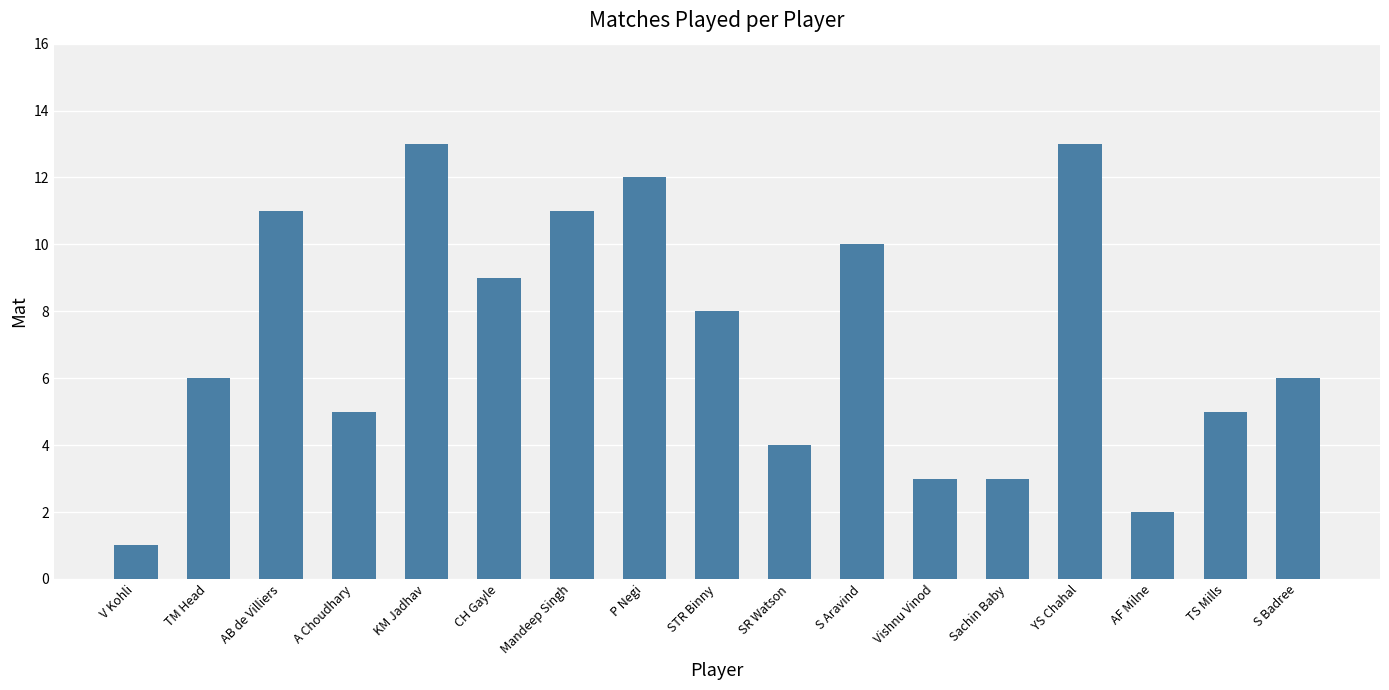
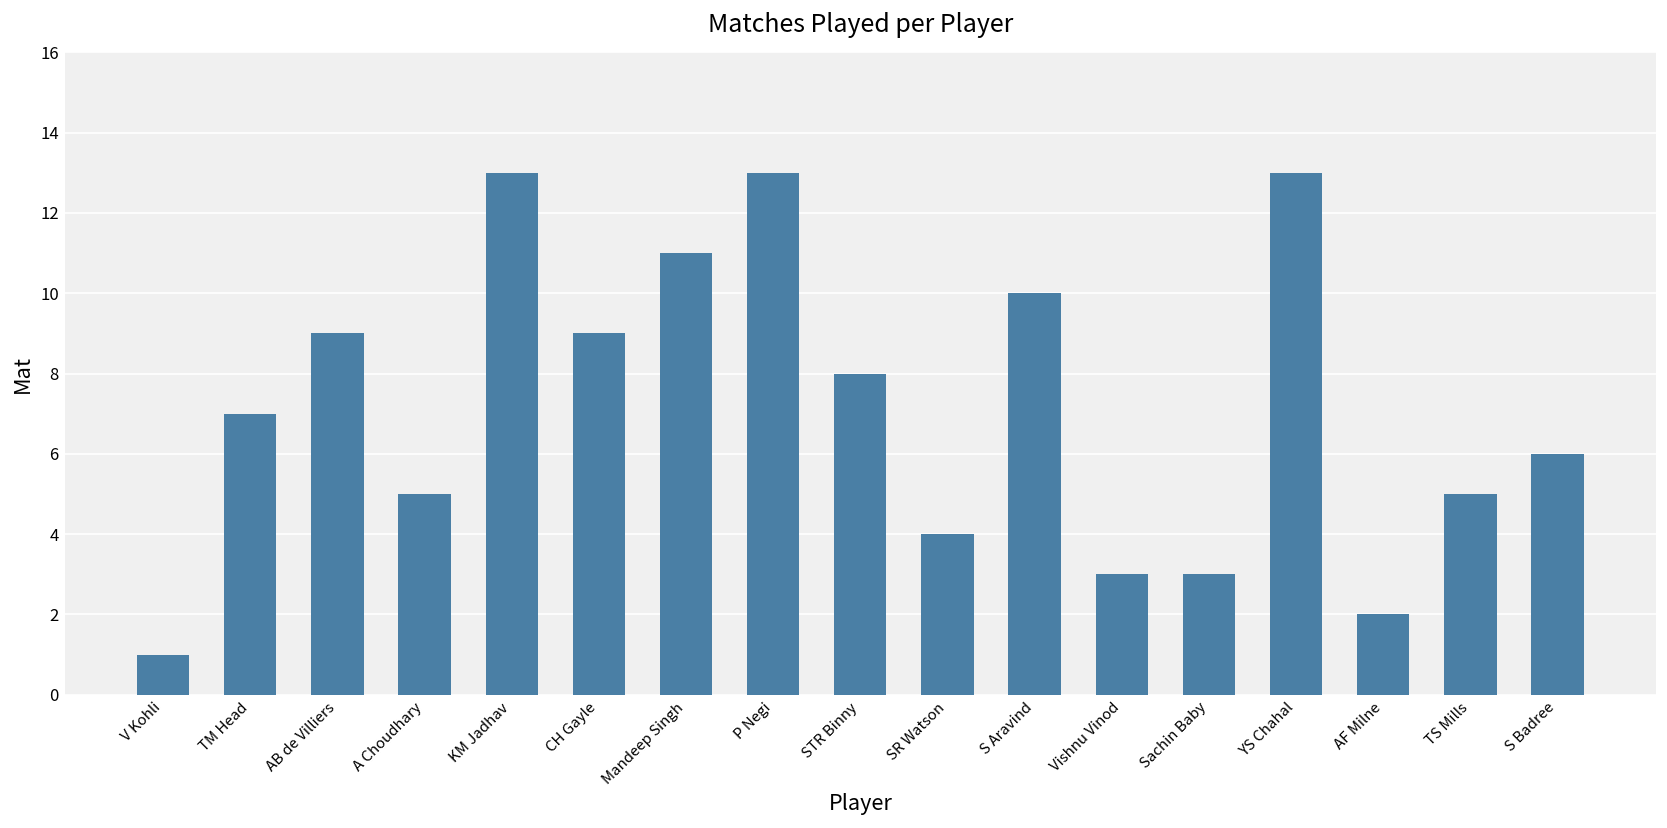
TM Head: 6 -> 7
AB de Villiers: 11 -> 9
P Negi: 12 -> 13
